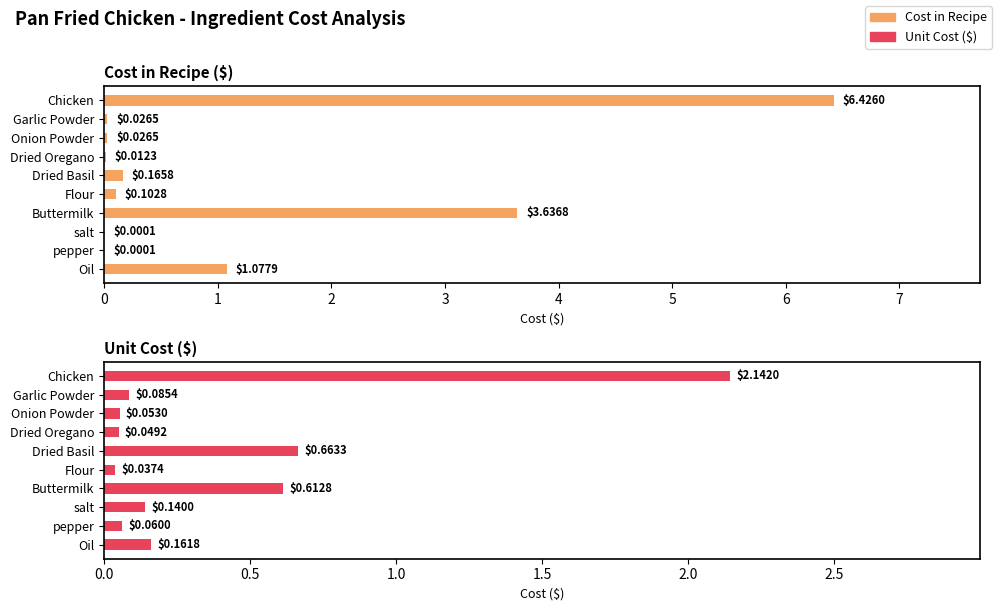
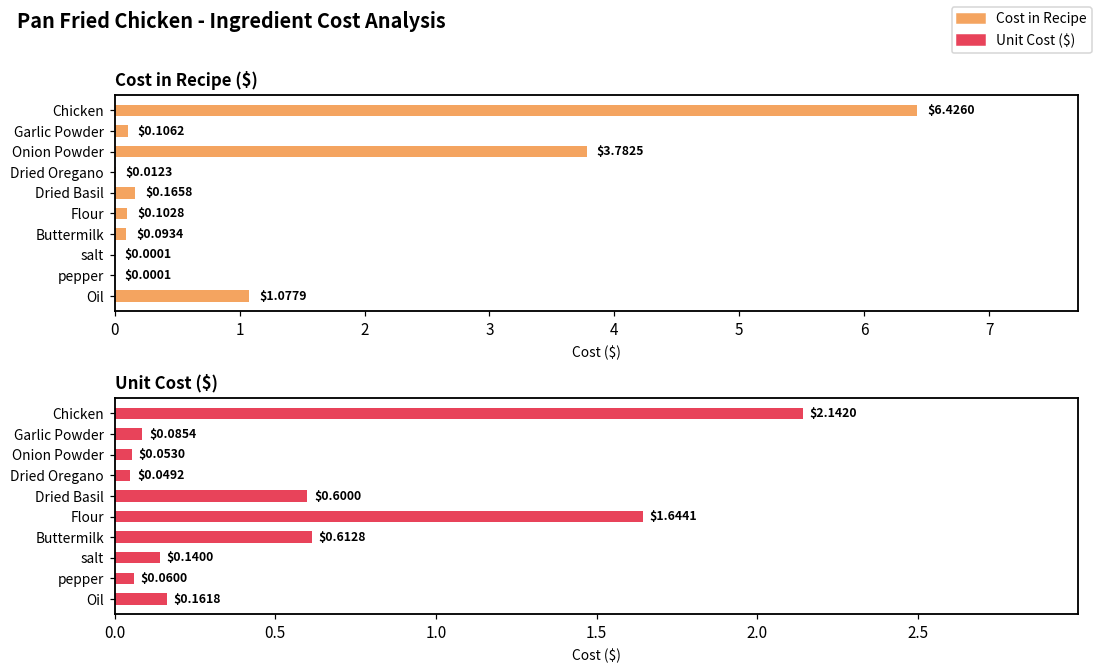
Cost in Recipe ($), Garlic Powder: $0.0265 -> $0.1062
Cost in Recipe ($), Onion Powder: $0.0265 -> $3.7825
Cost in Recipe ($), Buttermilk: $3.6368 -> $0.0934
Unit Cost ($), Dried Basil: $0.6633 -> $0.6000
Unit Cost ($), Flour: $0.0374 -> $1.6441
